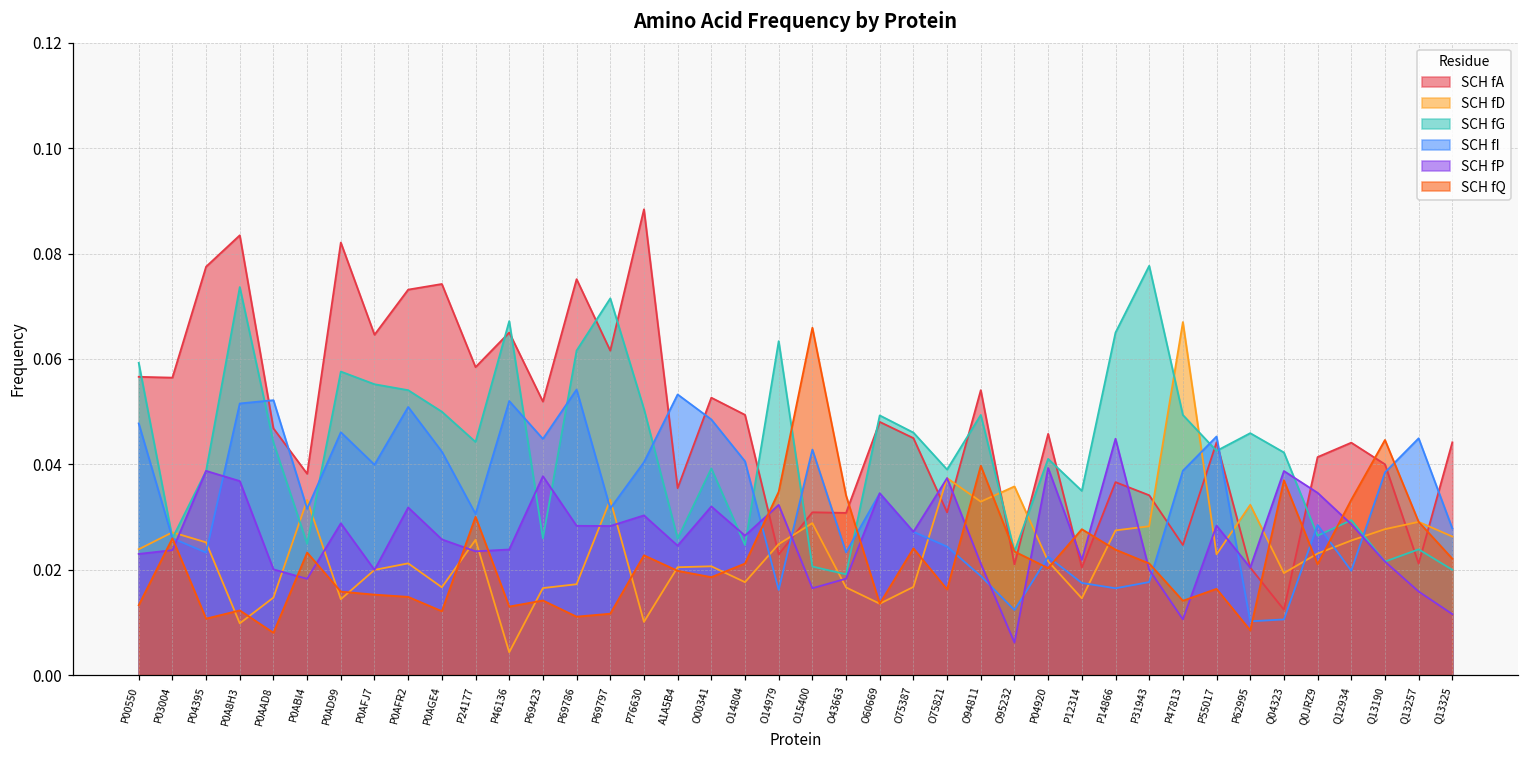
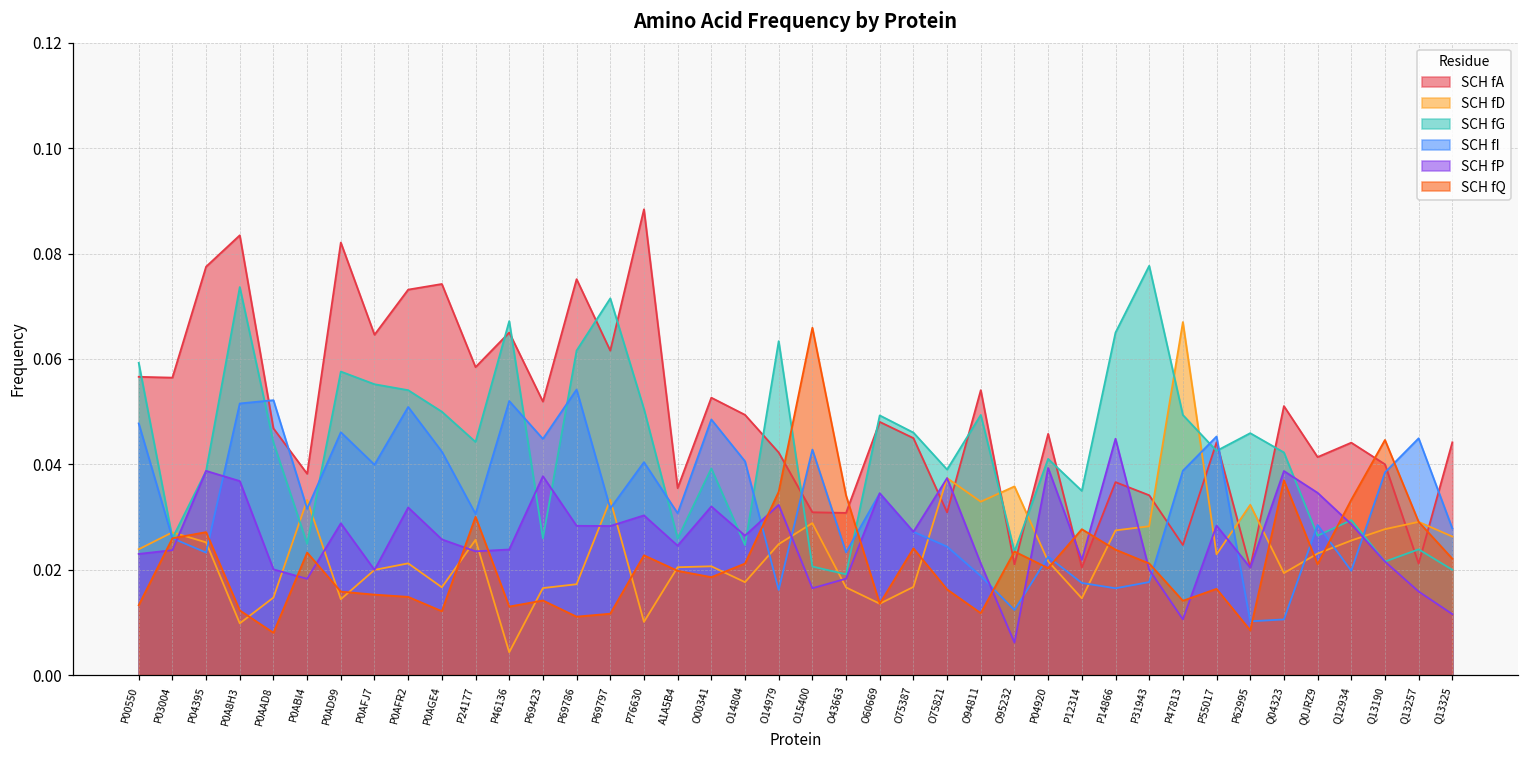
SCH fQ, P04395: 0.011 -> 0.027
SCH fI, A1A5B4: 0.053 -> 0.031
SCH fA, O14979: 0.023 -> 0.042
SCH fQ, O94811: 0.040 -> 0.012
SCH fA, Q04323: 0.012 -> 0.051
